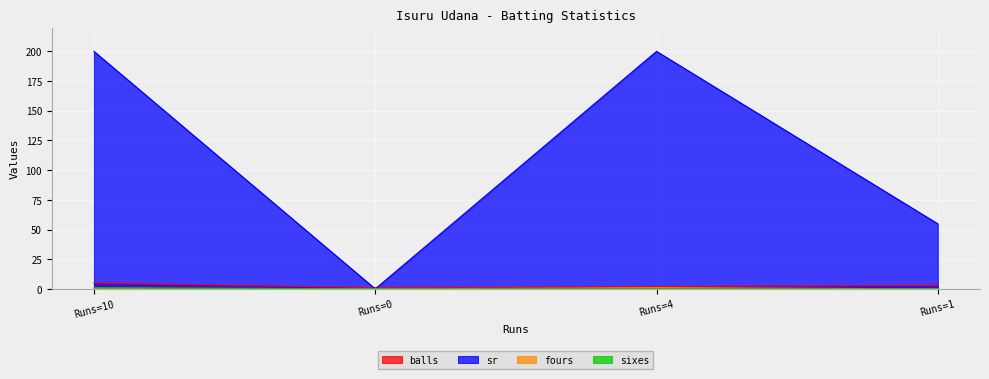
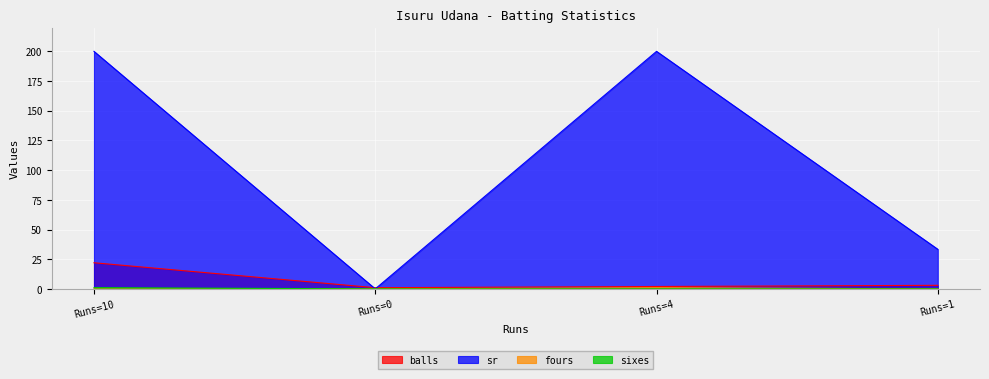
balls, Runs=10: 5 -> 22
sr, Runs=1: 55 -> 33
